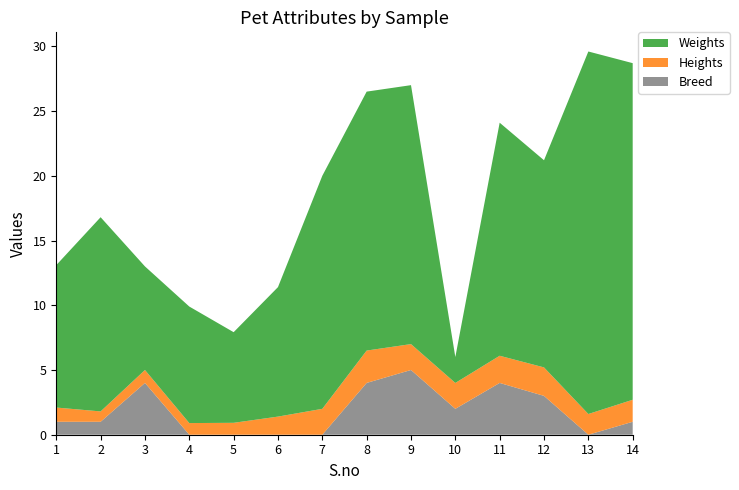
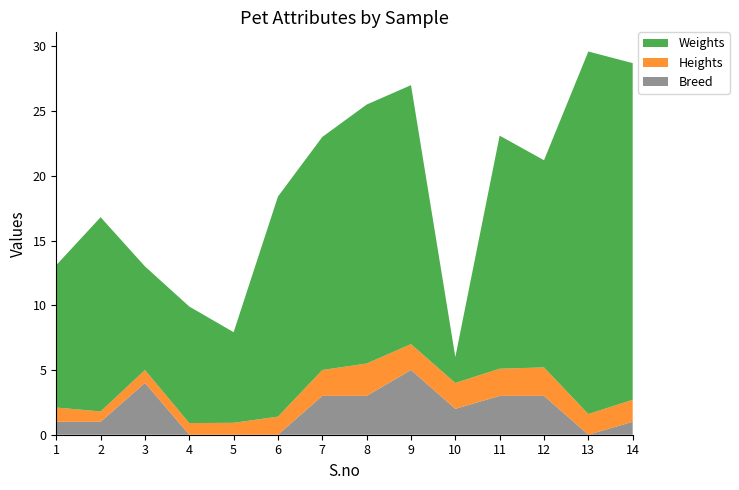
Weights, 6: 10 -> 17
Breed, 7: 0 -> 3
Breed, 8: 4 -> 3
Breed, 11: 4 -> 3
